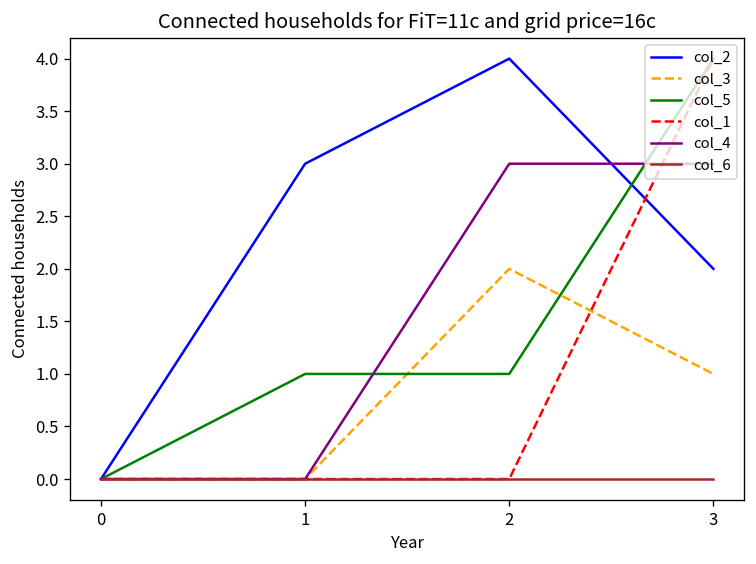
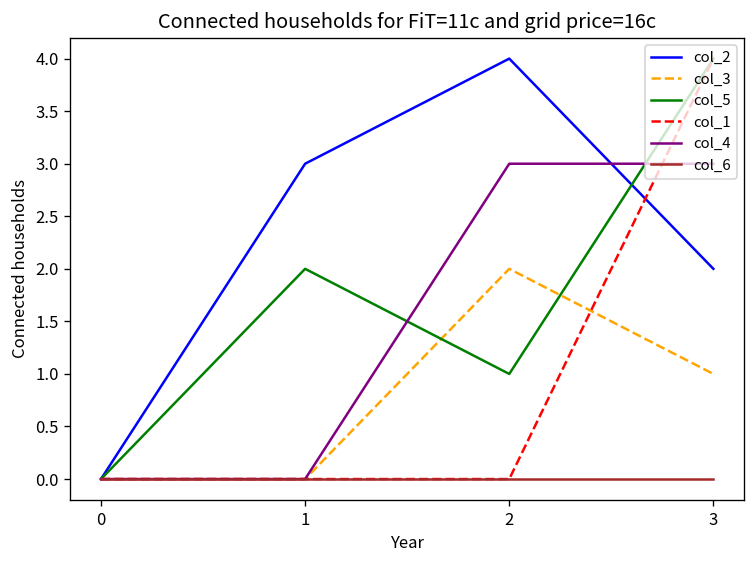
col_5, 1: 1 -> 2
